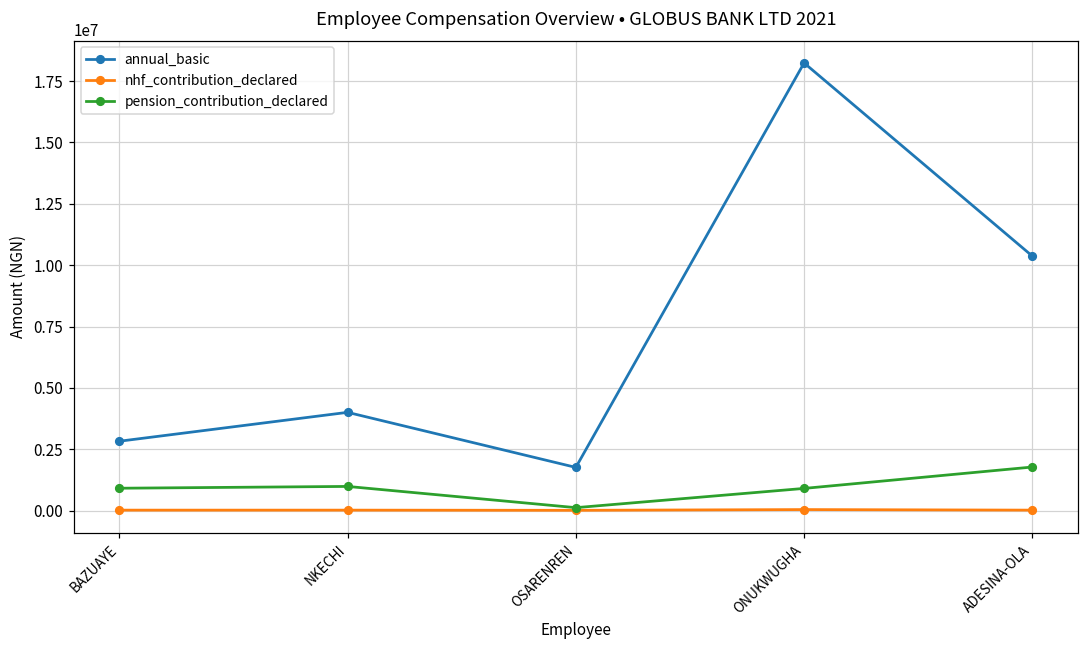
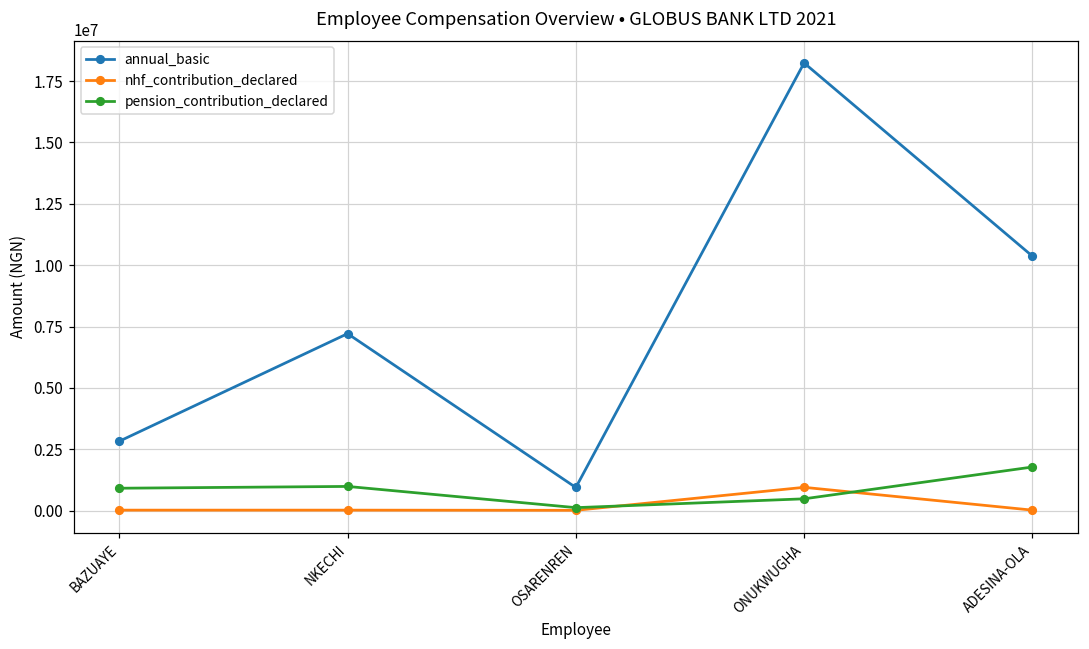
annual_basic, NKECHI: 4000000 -> 7200000
annual_basic, OSARENREN: 1800000 -> 900000
nhf_contribution_declared, ONUKWUGHA: 0 -> 900000
pension_contribution_declared, ONUKWUGHA: 900000 -> 500000
